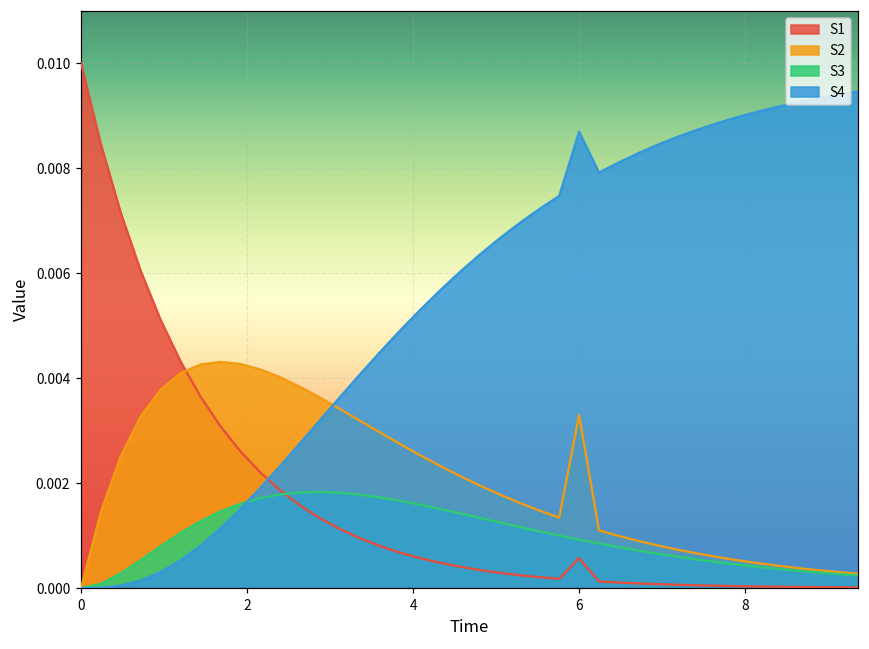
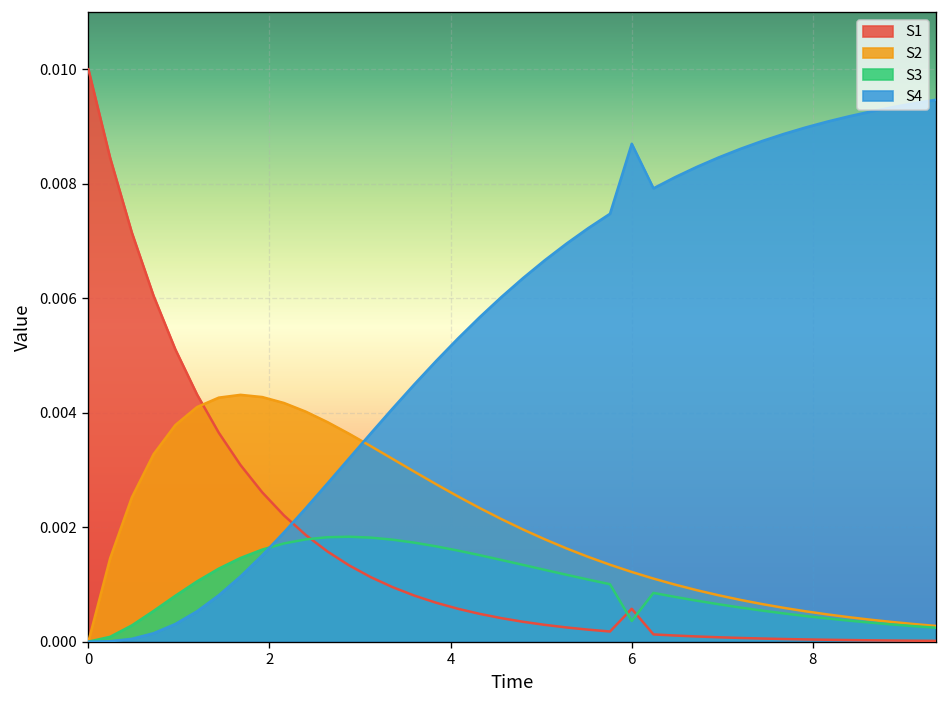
S2, 6: 0.0033 -> 0.0012
S3, 6: 0.0009 -> 0.0004
